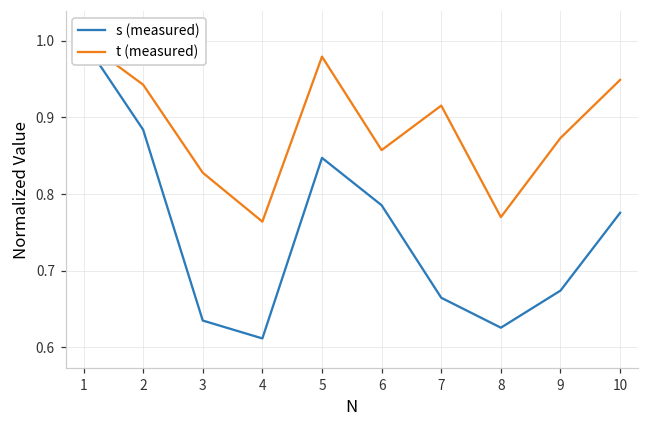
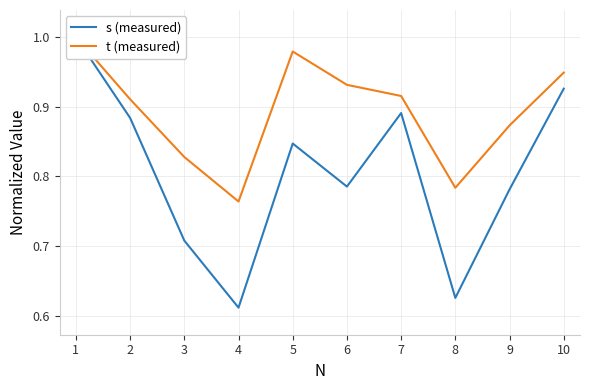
t (measured), 2: 0.94 -> 0.91
s (measured), 3: 0.63 -> 0.71
t (measured), 6: 0.86 -> 0.93
s (measured), 7: 0.66 -> 0.89
t (measured), 8: 0.77 -> 0.78
s (measured), 9: 0.67 -> 0.78
s (measured), 10: 0.78 -> 0.93
